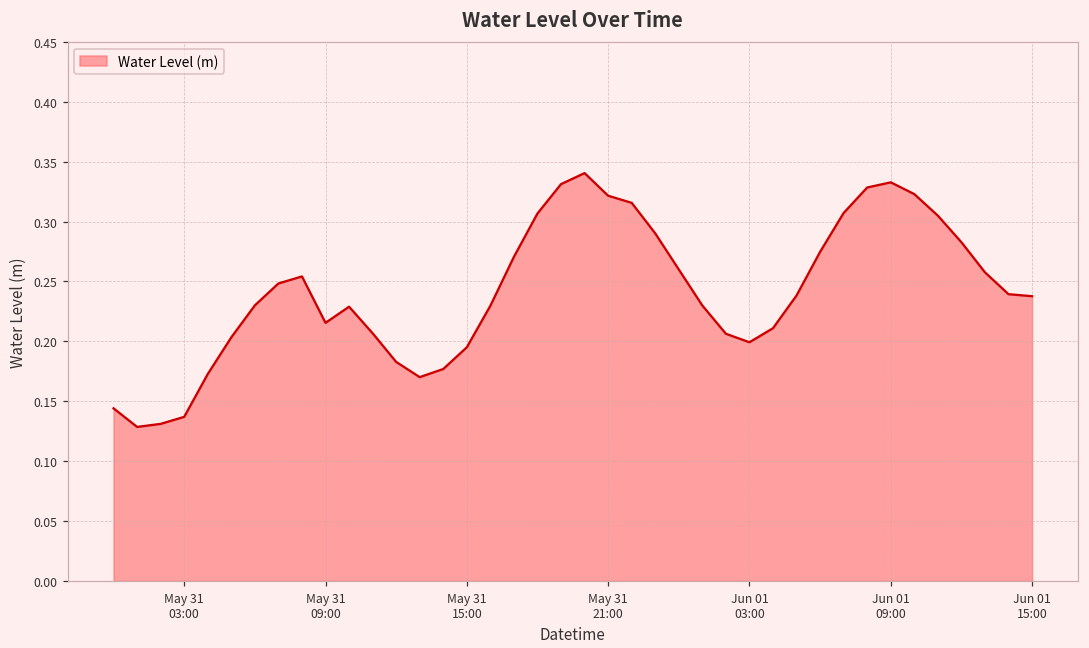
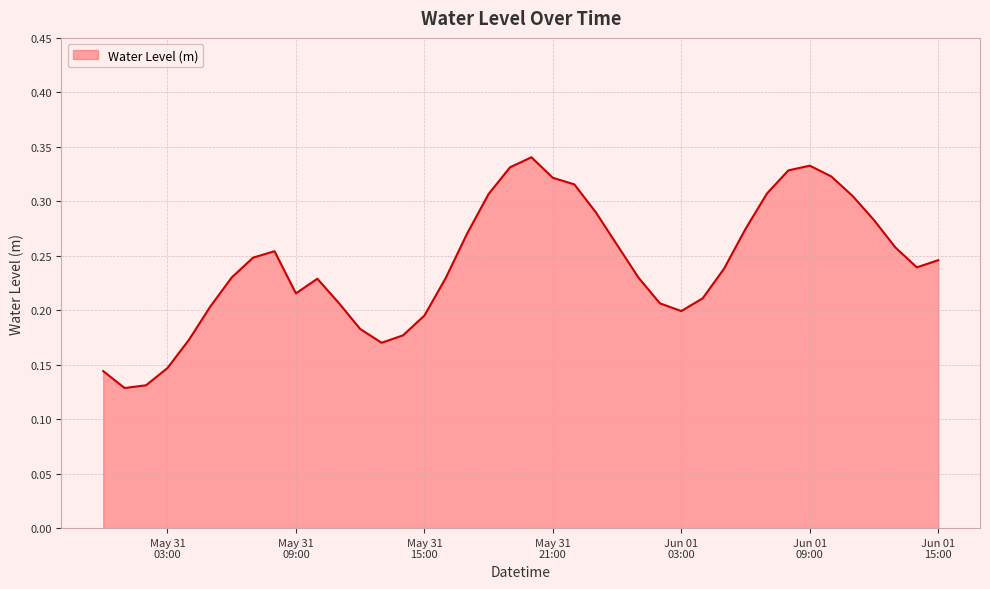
May 31 03:00: 0.137 -> 0.147
Jun 01 15:00: 0.238 -> 0.246
